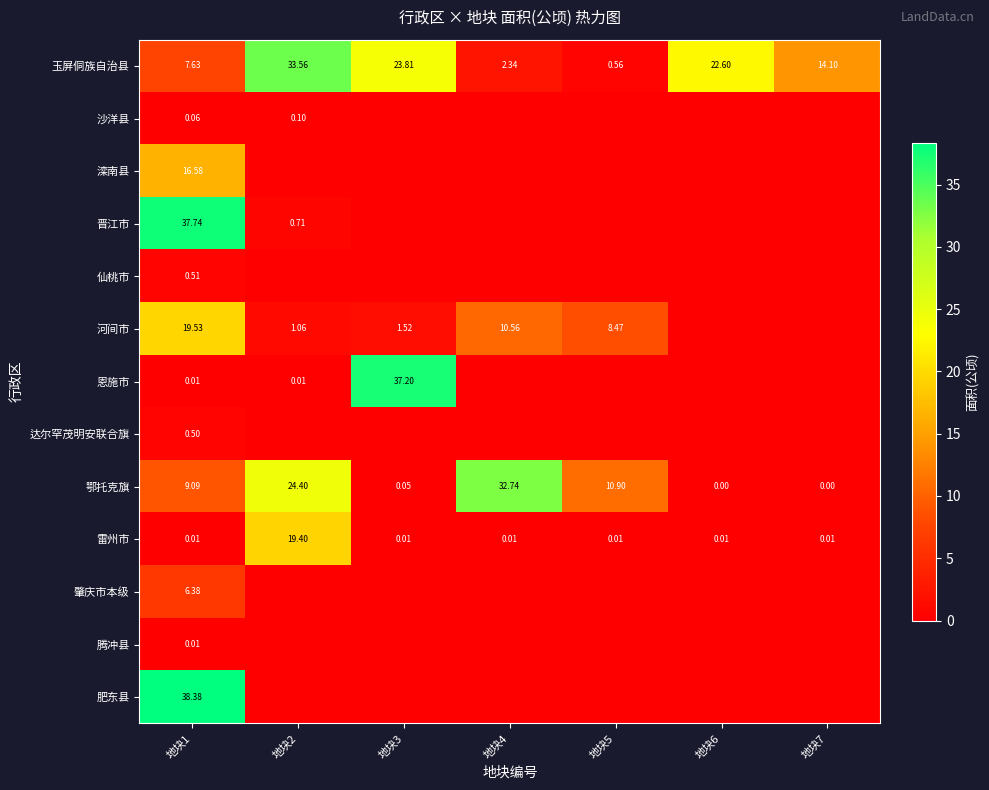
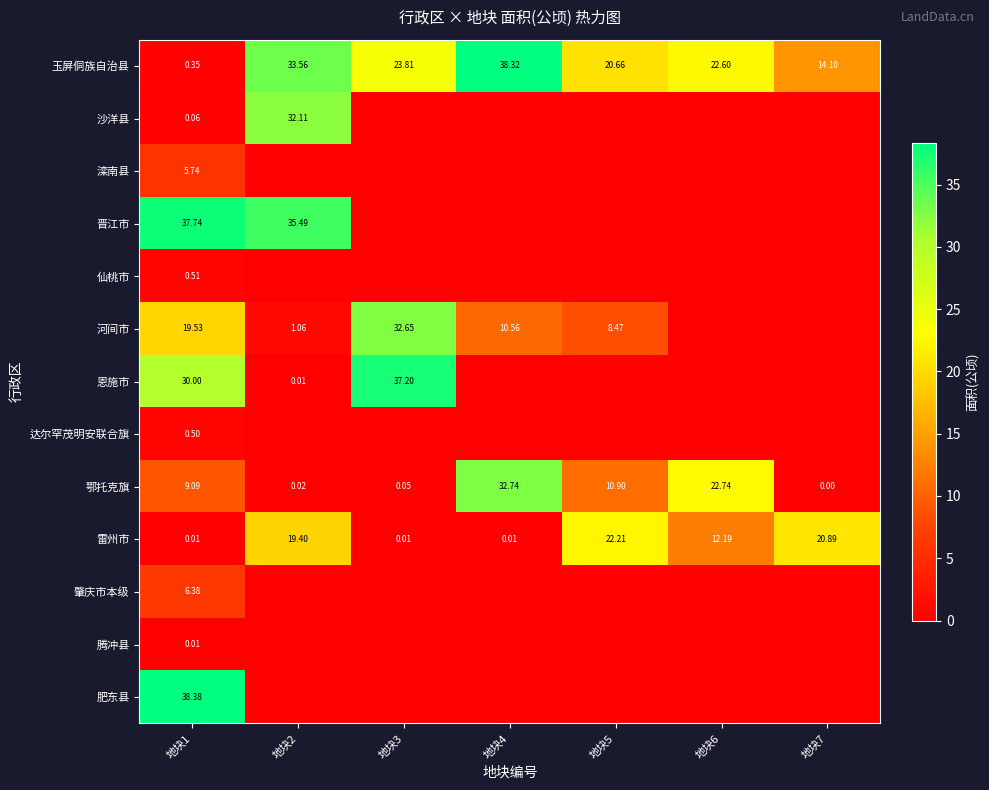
玉屏侗族自治县, 地块1: 7.63 -> 0.35
玉屏侗族自治县, 地块4: 2.34 -> 38.32
玉屏侗族自治县, 地块5: 0.56 -> 20.66
沙洋县, 地块2: 0.10 -> 32.11
滦南县, 地块1: 16.58 -> 5.74
晋江市, 地块2: 0.71 -> 35.49
河间市, 地块3: 1.52 -> 32.65
恩施市, 地块1: 0.01 -> 30.00
鄂托克旗, 地块2: 24.40 -> 0.02
鄂托克旗, 地块6: 0.00 -> 22.74
雷州市, 地块5: 0.01 -> 22.21
雷州市, 地块6: 0.01 -> 12.19
雷州市, 地块7: 0.01 -> 20.89
